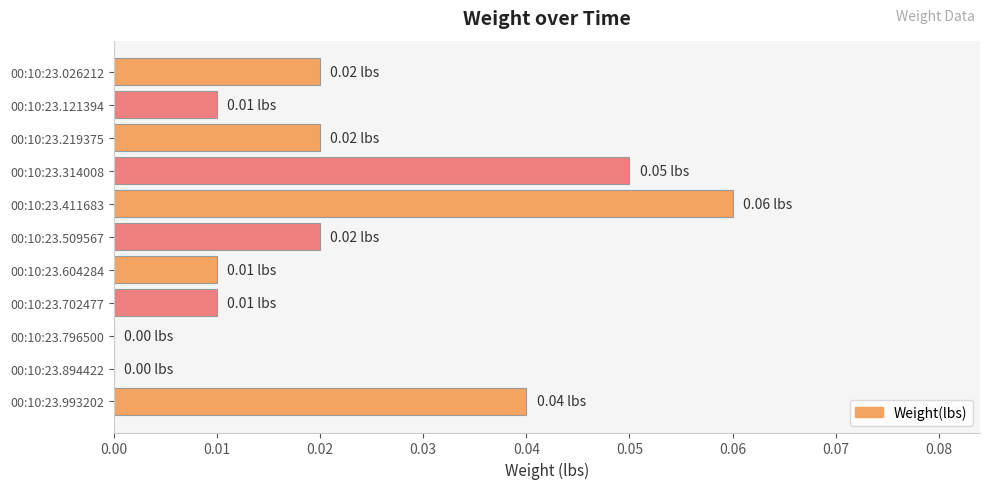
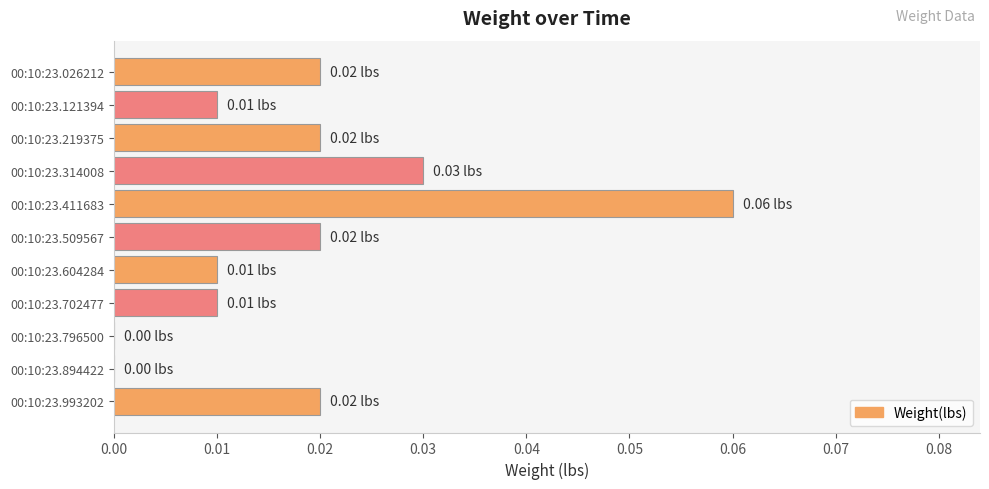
00:10:23.314008: 0.05 -> 0.03
00:10:23.993202: 0.04 -> 0.02
